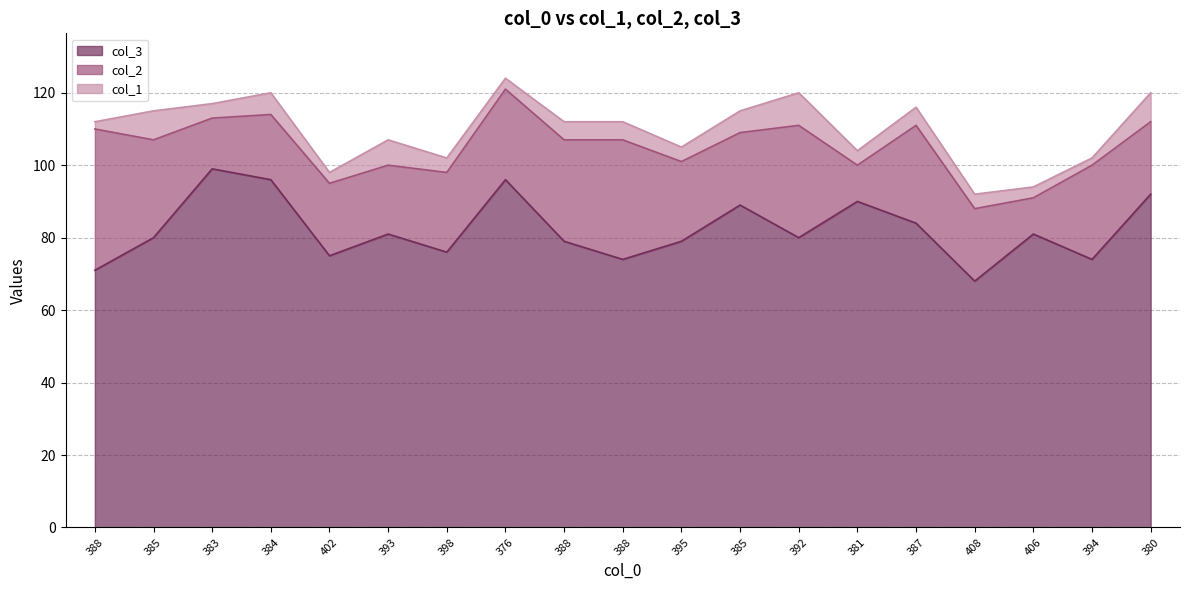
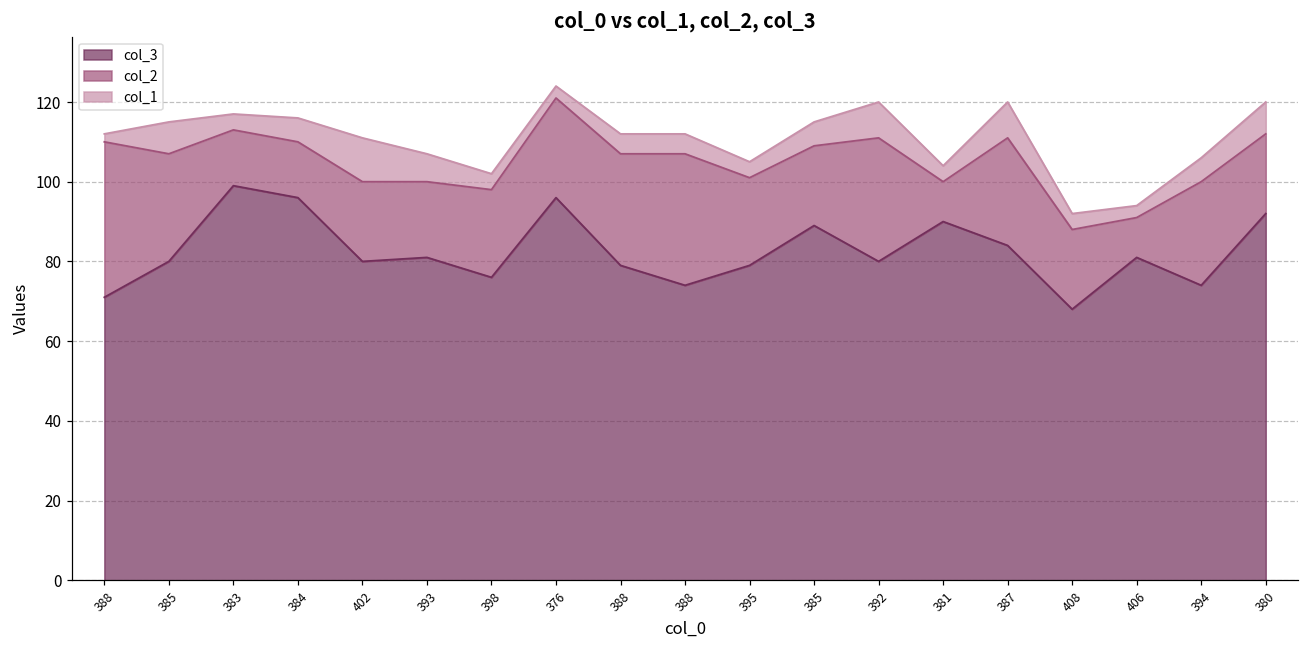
col_2, 384: 18 -> 14
col_3, 402: 75 -> 80
col_1, 402: 3 -> 11
col_1, 387: 5 -> 9
col_1, 394: 2 -> 6
